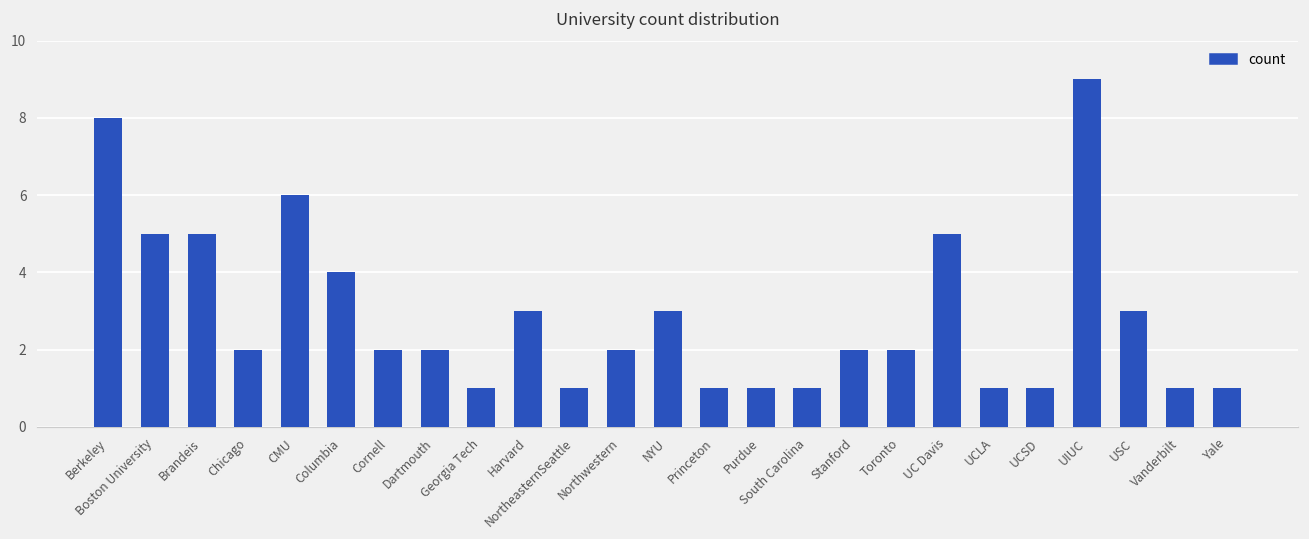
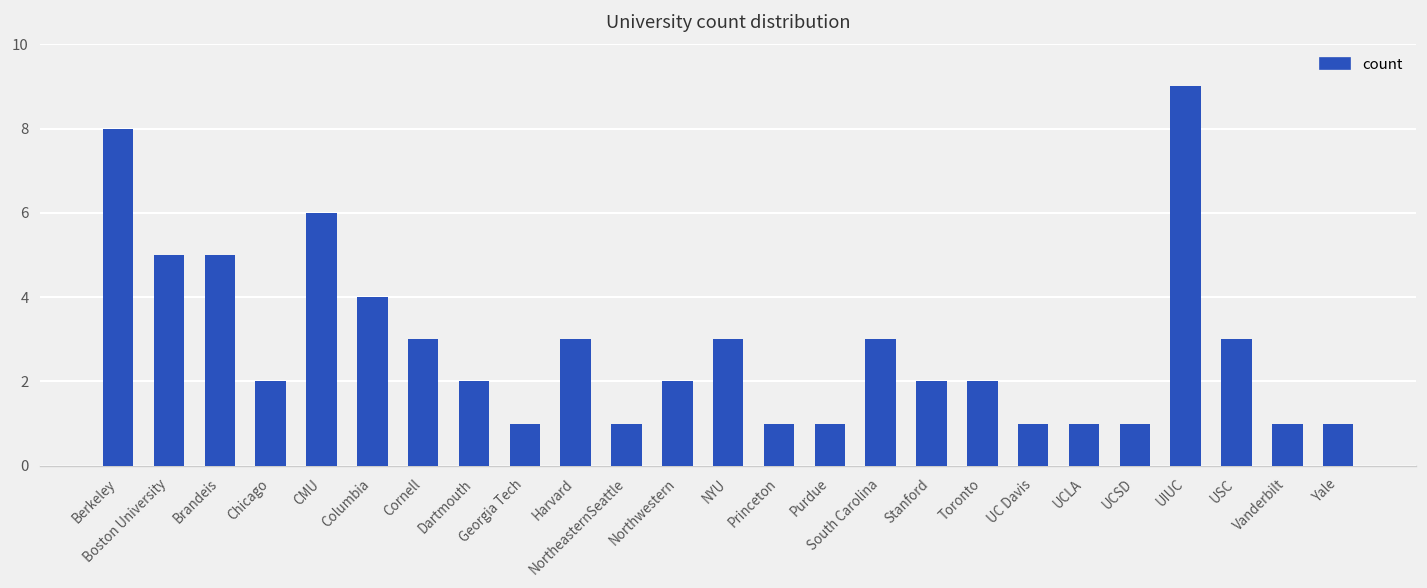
Cornell: 2 -> 3
South Carolina: 1 -> 3
UC Davis: 5 -> 1
